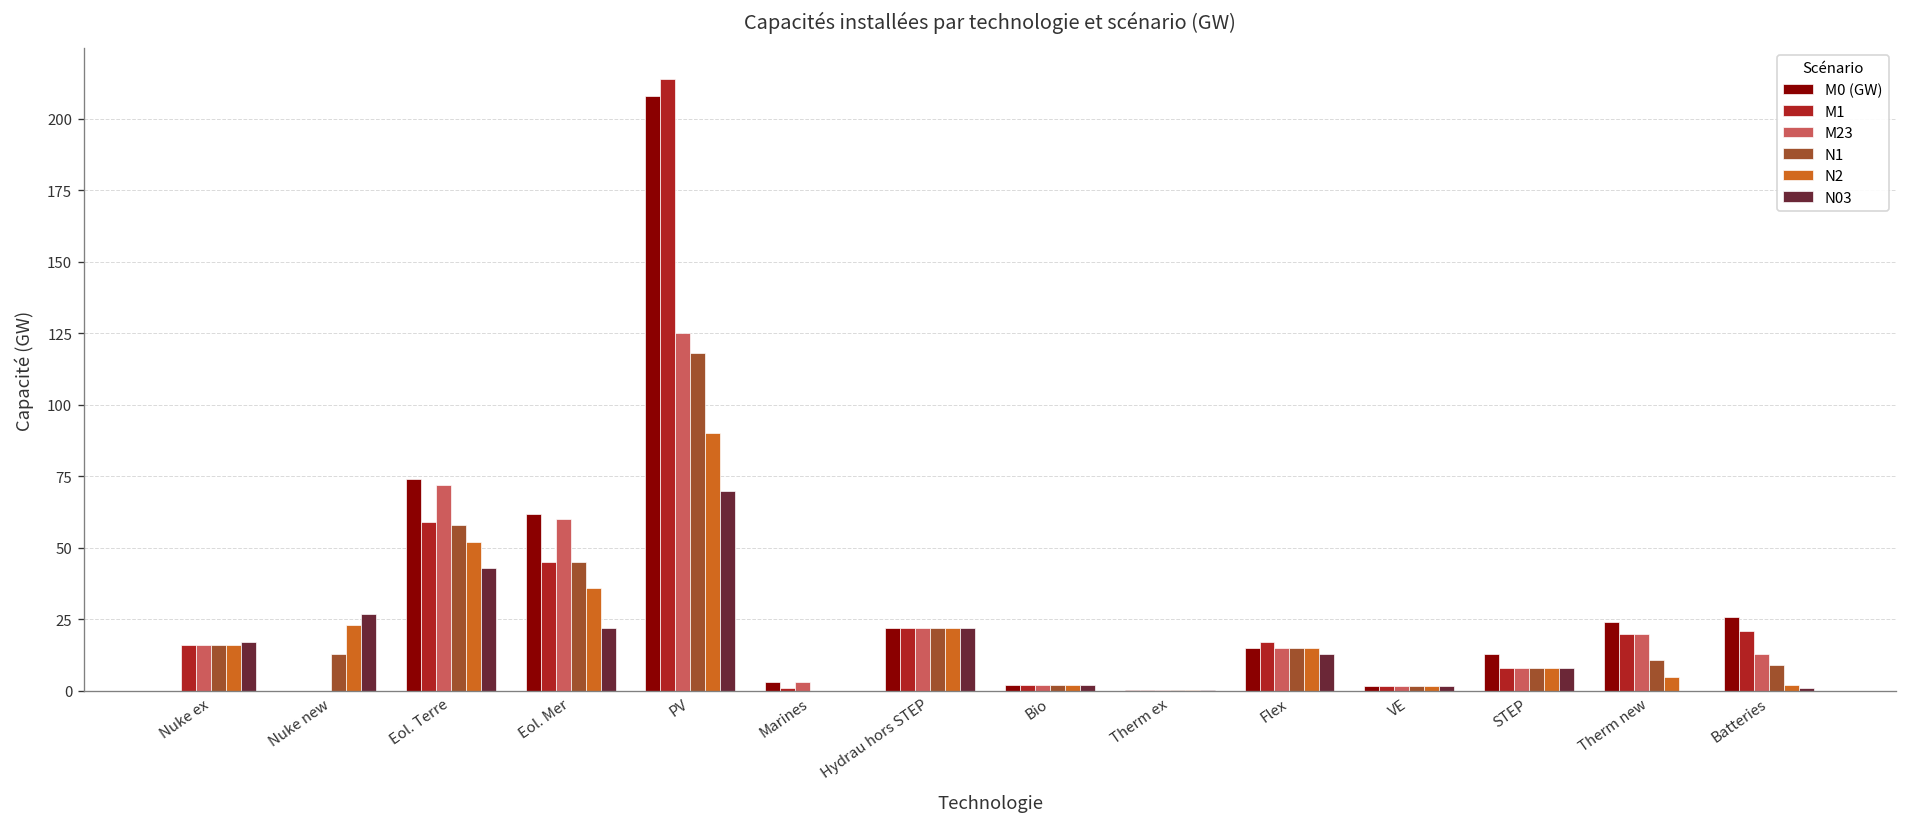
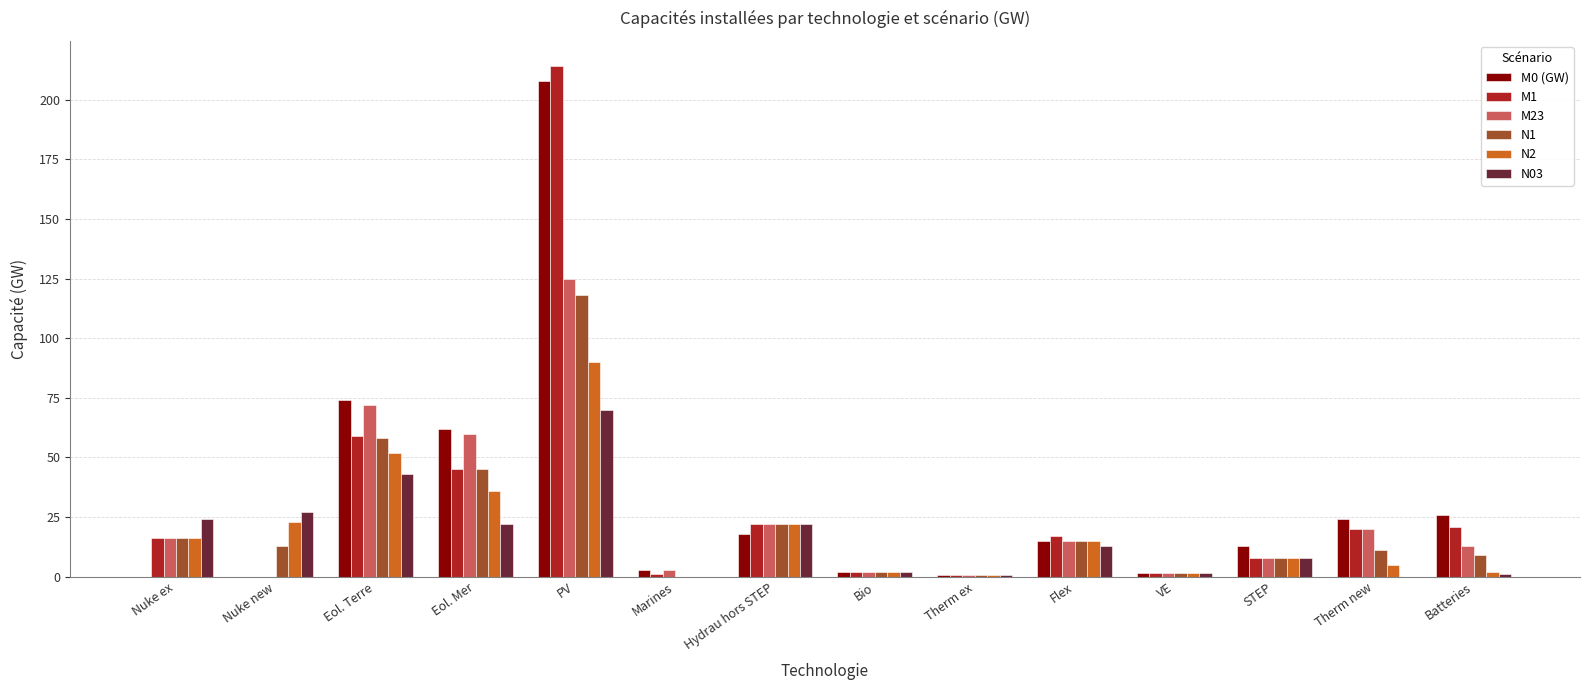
N03, Nuke ex: 17 -> 24
M0 (GW), Hydrau hors STEP: 22 -> 18
